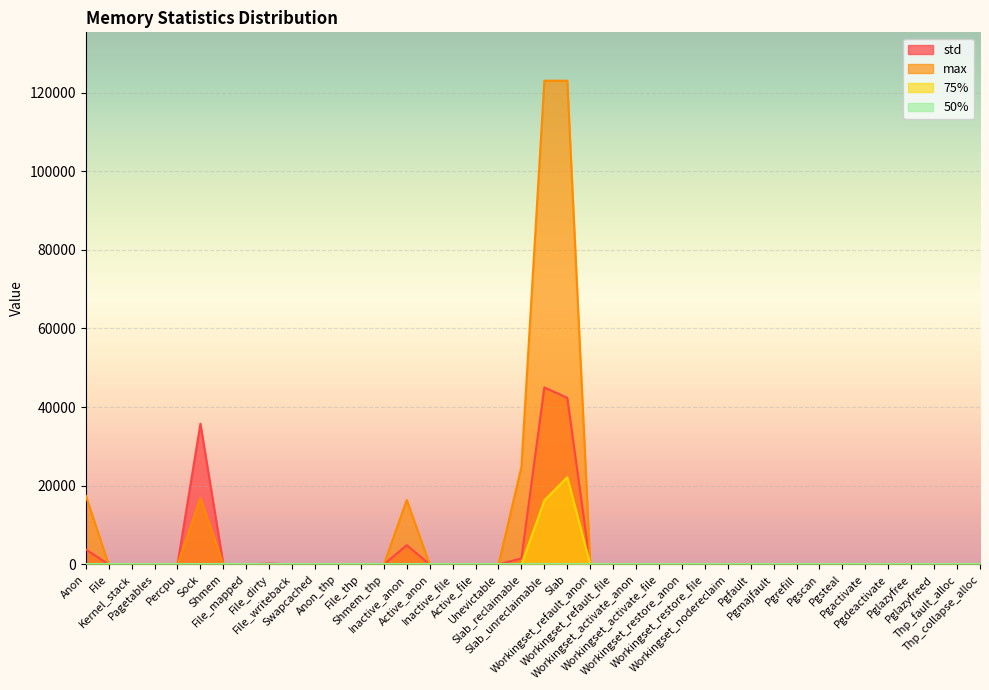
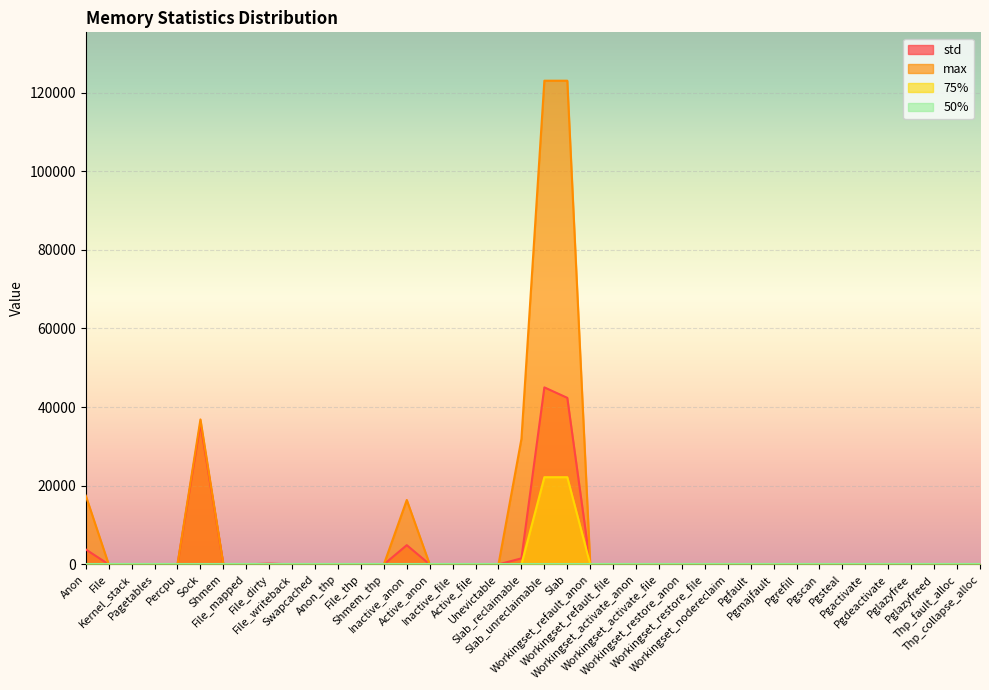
max, Sock: 17000 -> 37000
max, Slab_reclaimable: 25000 -> 32000
75%, Slab_unreclaimable: 16000 -> 22000
